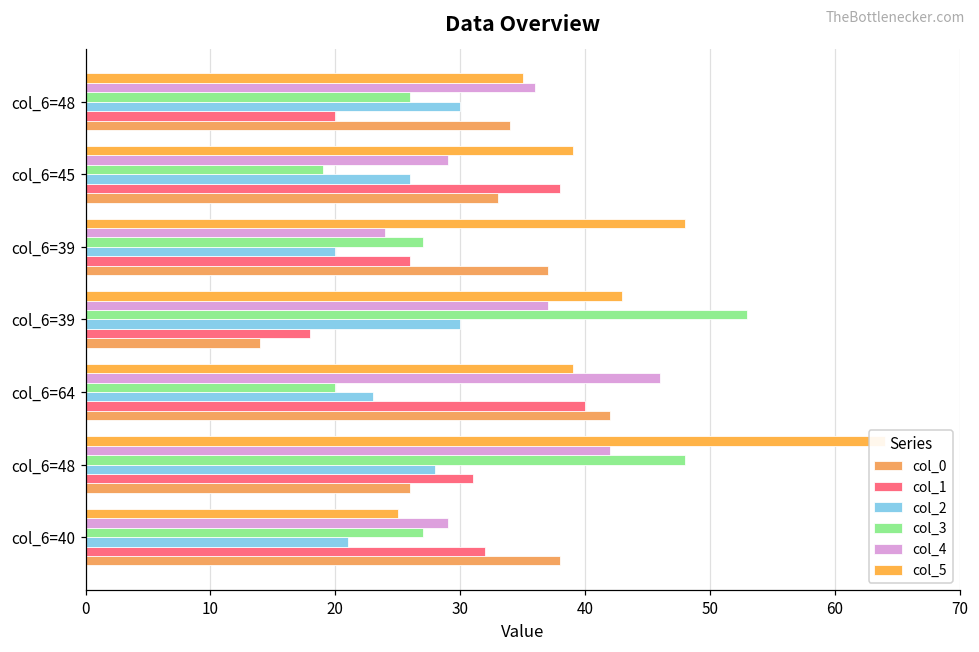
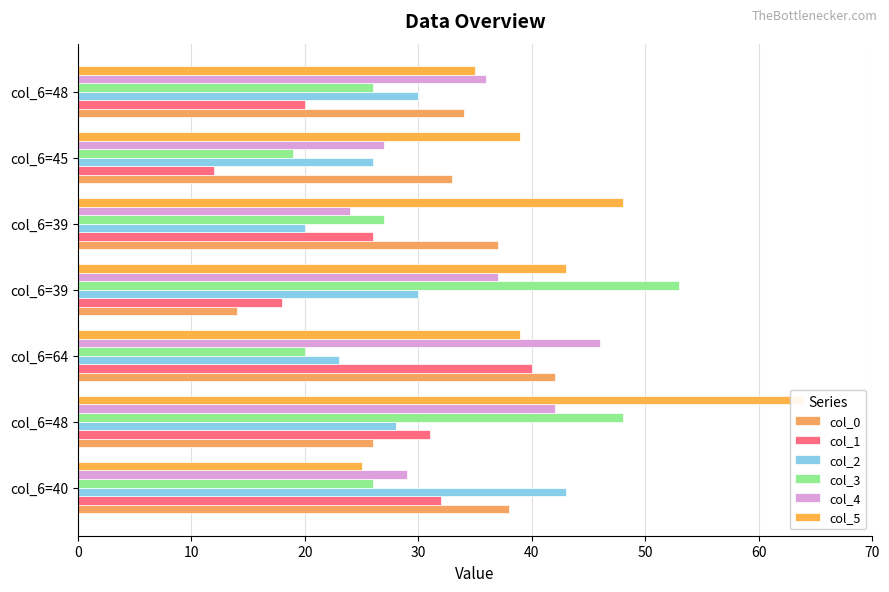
col_4, col_6=45: 29 -> 27
col_1, col_6=45: 38 -> 12
col_3, col_6=40: 27 -> 26
col_2, col_6=40: 21 -> 43
